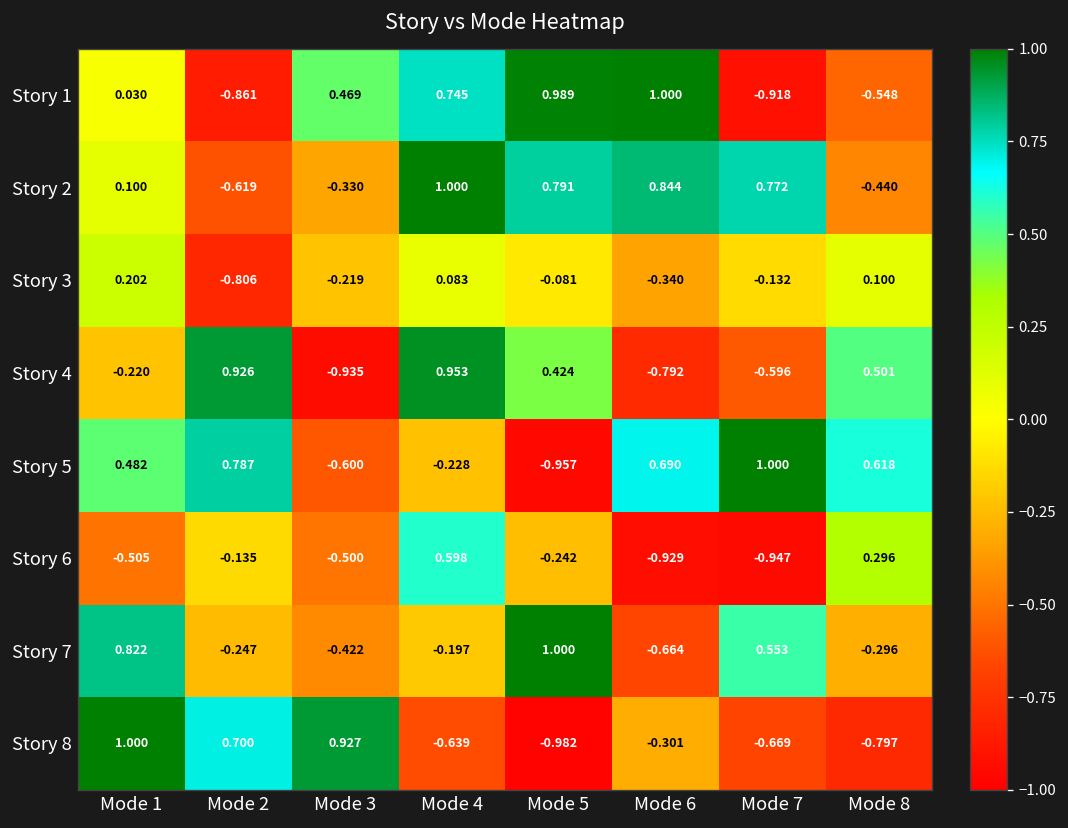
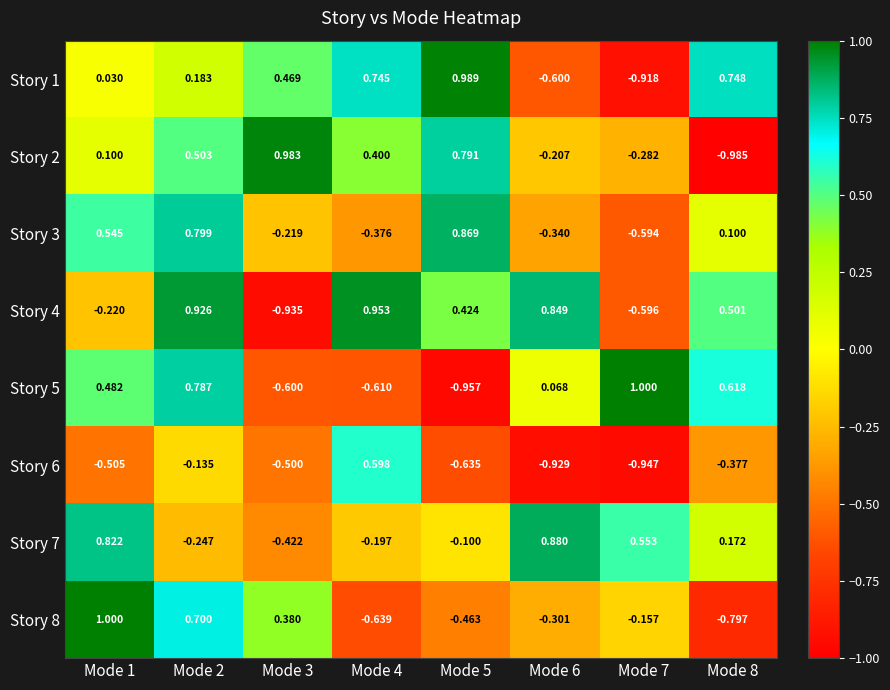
Story 1, Mode 2: -0.861 -> 0.183
Story 1, Mode 6: 1.000 -> -0.600
Story 1, Mode 8: -0.548 -> 0.748
Story 2, Mode 2: -0.619 -> 0.503
Story 2, Mode 3: -0.330 -> 0.983
Story 2, Mode 4: 1.000 -> 0.400
Story 2, Mode 6: 0.844 -> -0.207
Story 2, Mode 7: 0.772 -> -0.282
Story 2, Mode 8: -0.440 -> -0.985
Story 3, Mode 1: 0.202 -> 0.545
Story 3, Mode 2: -0.806 -> 0.799
Story 3, Mode 4: 0.083 -> -0.376
Story 3, Mode 5: -0.081 -> 0.869
Story 3, Mode 7: -0.132 -> -0.594
Story 4, Mode 6: -0.792 -> 0.849
Story 5, Mode 4: -0.228 -> -0.610
Story 5, Mode 6: 0.690 -> 0.068
Story 6, Mode 5: -0.242 -> -0.635
Story 6, Mode 8: 0.296 -> -0.377
Story 7, Mode 5: 1.000 -> -0.100
Story 7, Mode 6: -0.664 -> 0.880
Story 7, Mode 8: -0.296 -> 0.172
Story 8, Mode 3: 0.927 -> 0.380
Story 8, Mode 5: -0.982 -> -0.463
Story 8, Mode 7: -0.669 -> -0.157
